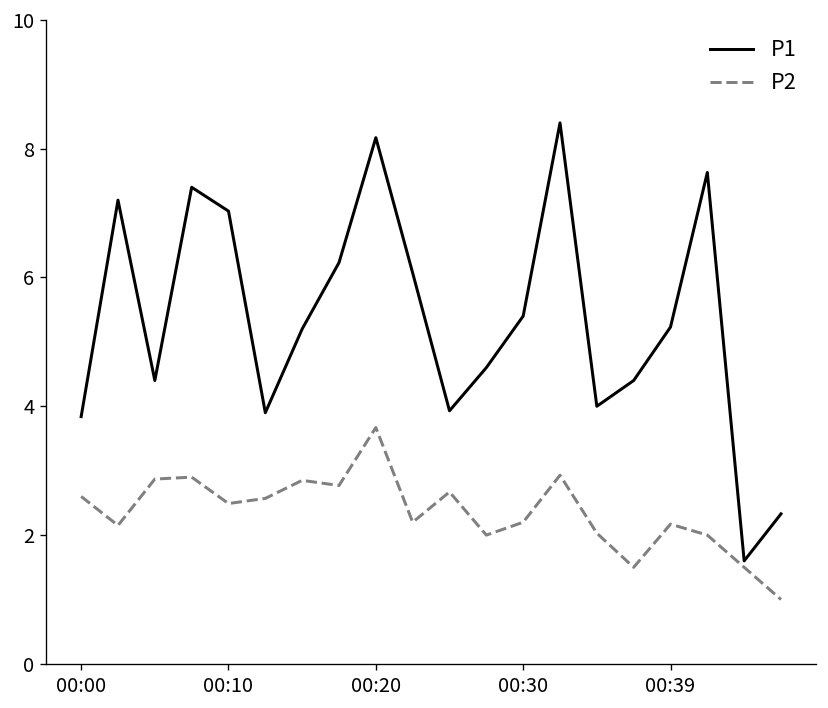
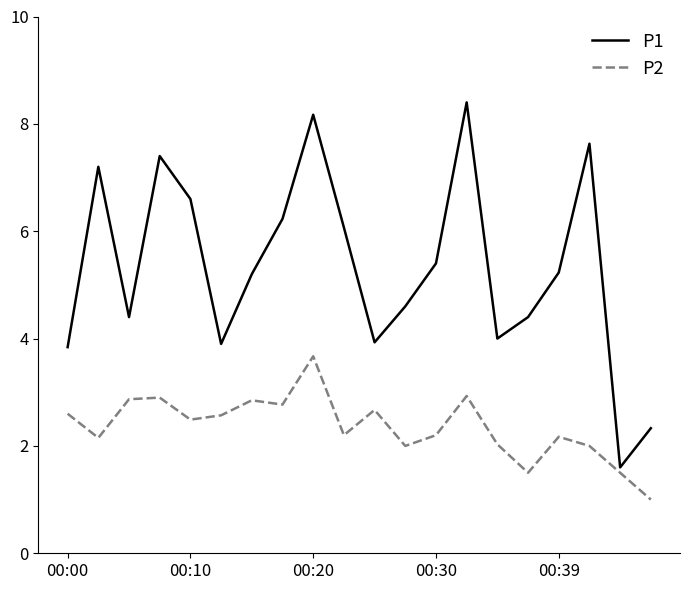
P1, 00:10: 7.0 -> 6.6
